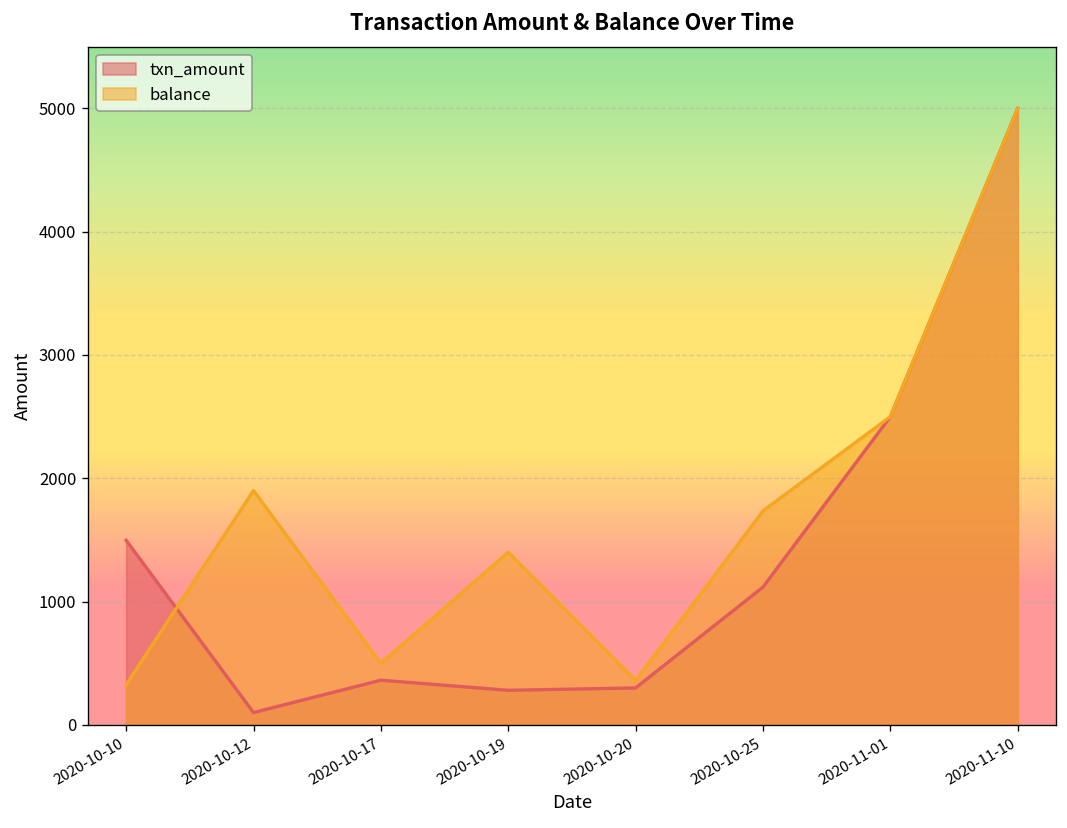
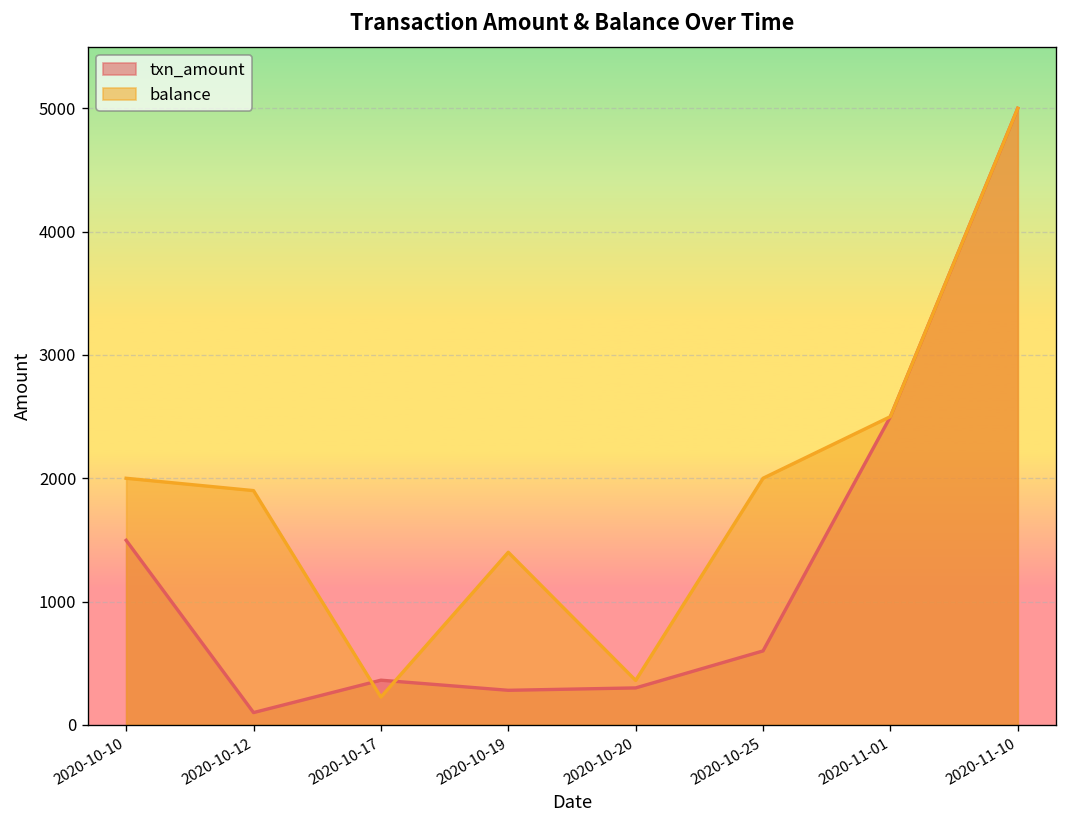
balance, 2020-10-10: 330 -> 2000
balance, 2020-10-17: 500 -> 230
txn_amount, 2020-10-25: 1120 -> 600
balance, 2020-10-25: 1740 -> 2000
